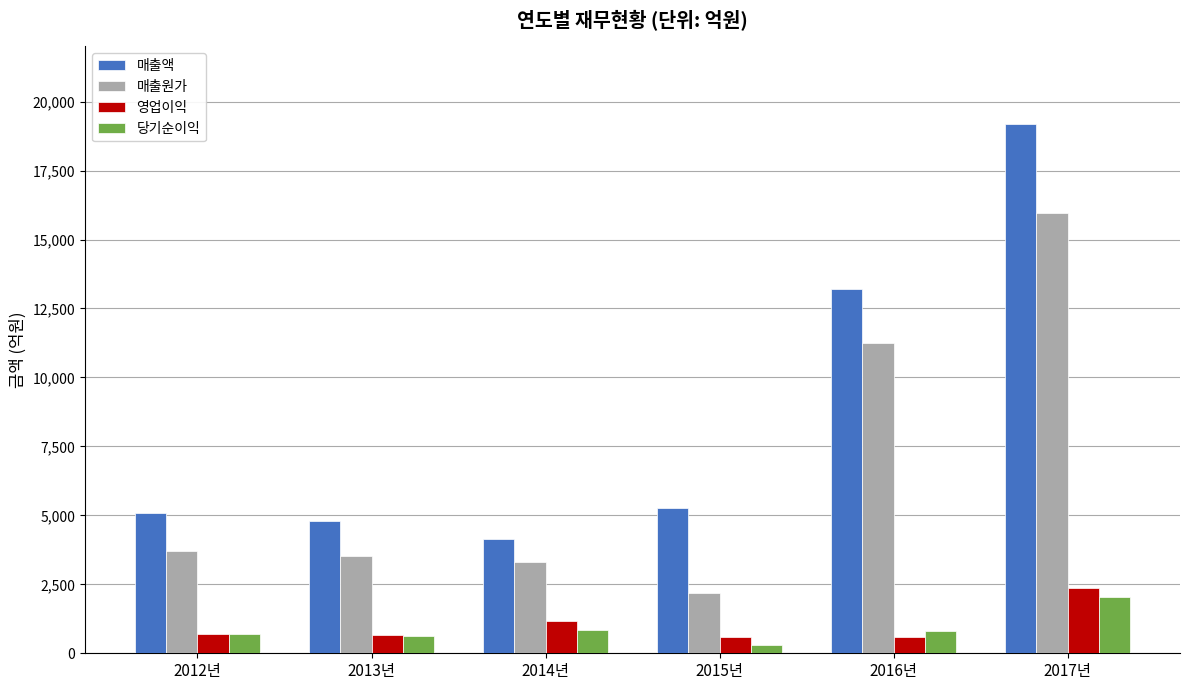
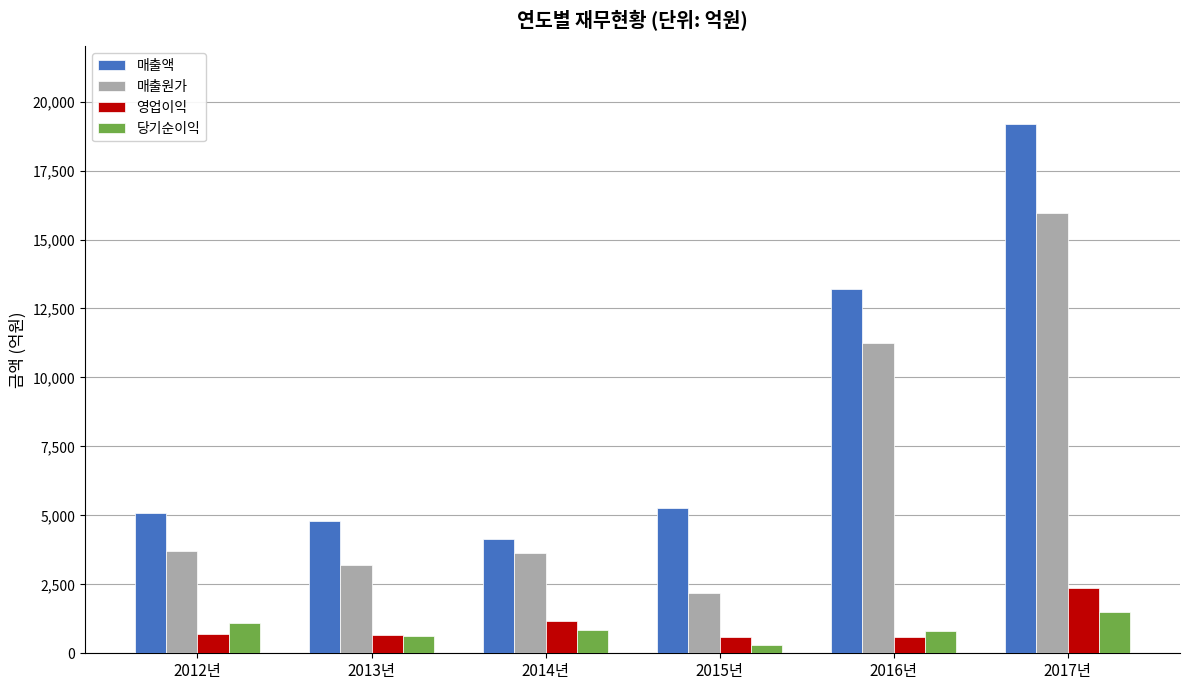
당기순이익, 2012년: 700 -> 1,100
매출원가, 2013년: 3,500 -> 3,200
매출원가, 2014년: 3,300 -> 3,600
당기순이익, 2017년: 2,000 -> 1,500
